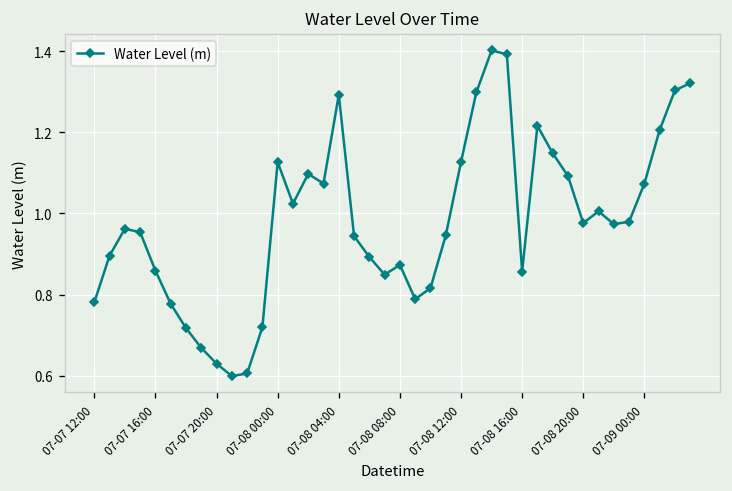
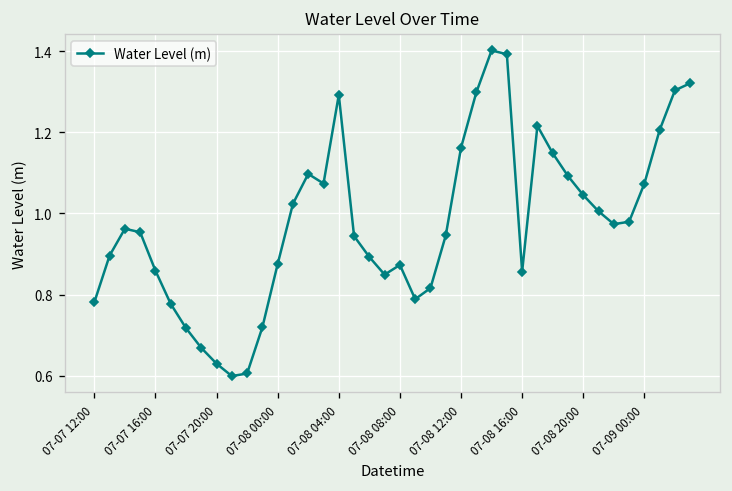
07-08 00:00: 1.13 -> 0.88
07-08 12:00: 1.13 -> 1.16
07-08 20:00: 0.98 -> 1.05
